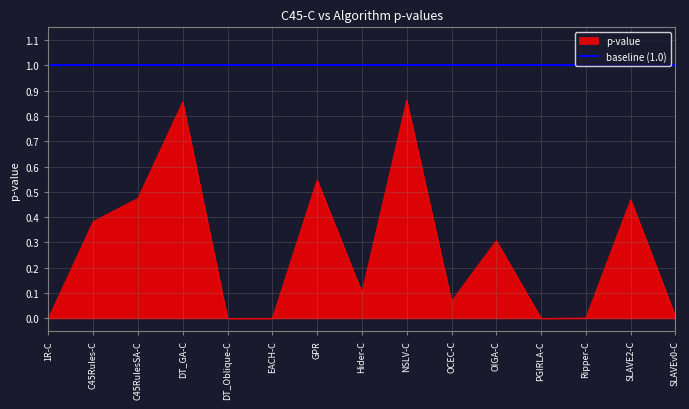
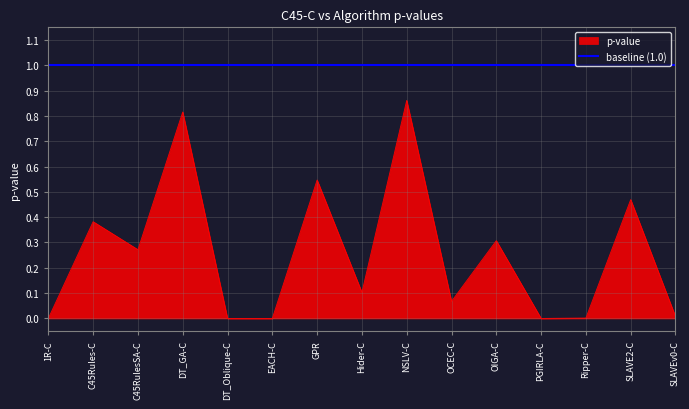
p-value, C45RulesSA-C: 0.47 -> 0.27
p-value, DT_GA-C: 0.86 -> 0.82
